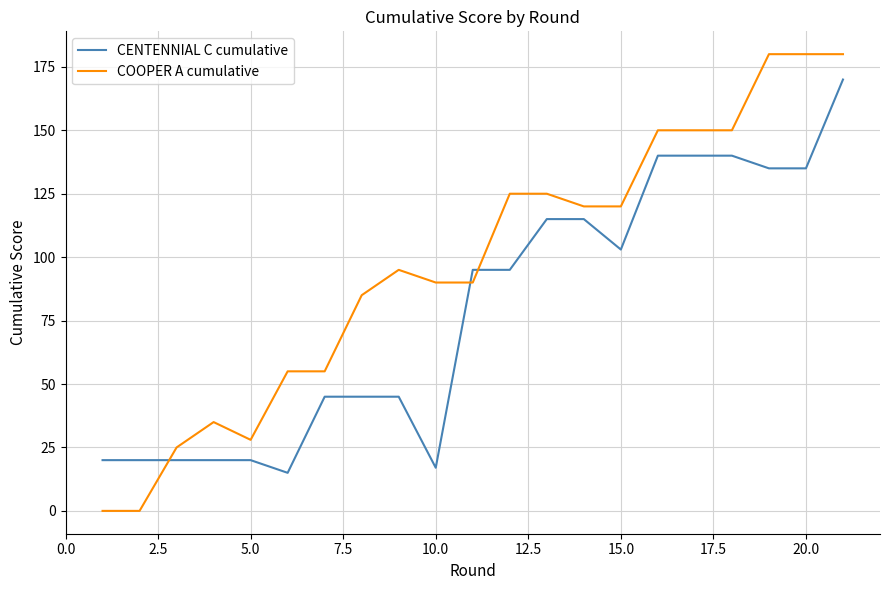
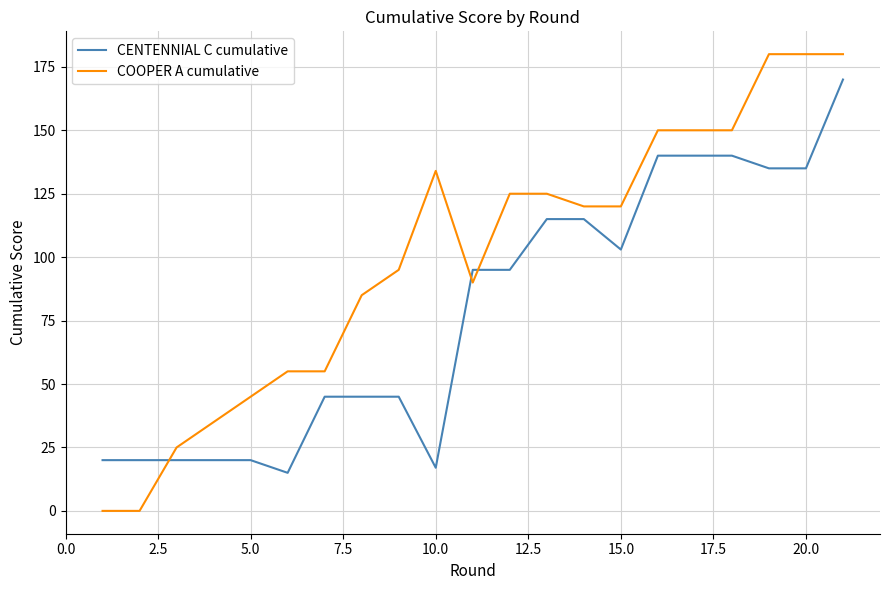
COOPER A cumulative, 5.0: 28 -> 45
COOPER A cumulative, 10.0: 90 -> 134
